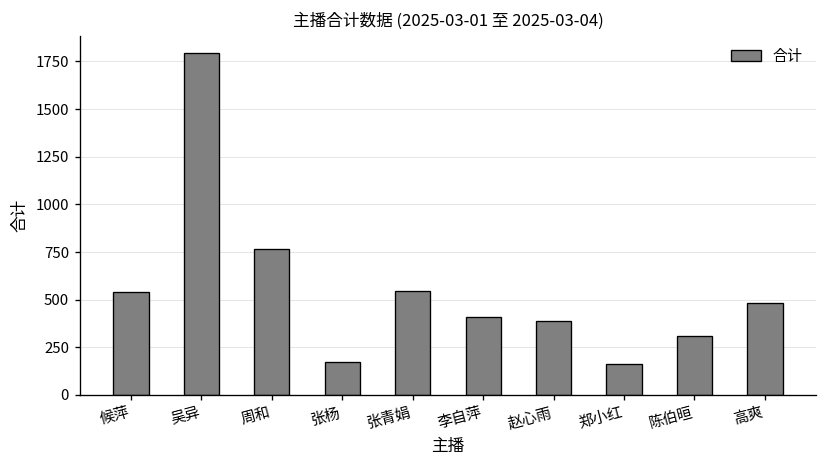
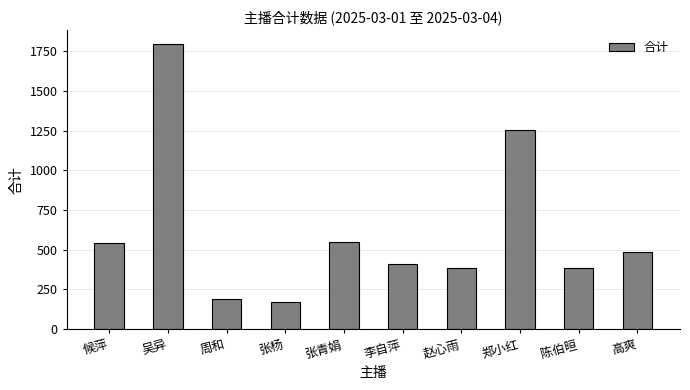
周和: 760 -> 190
郑小红: 160 -> 1250
陈伯晅: 310 -> 390
